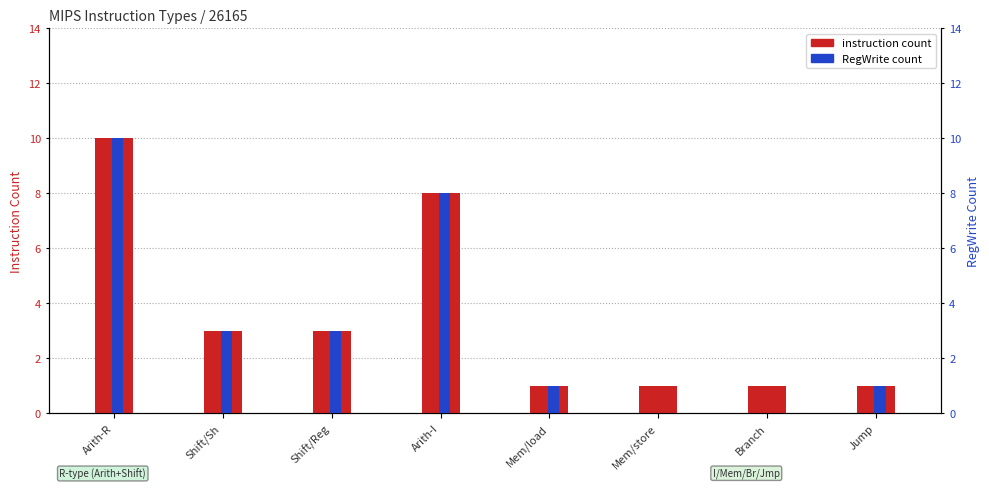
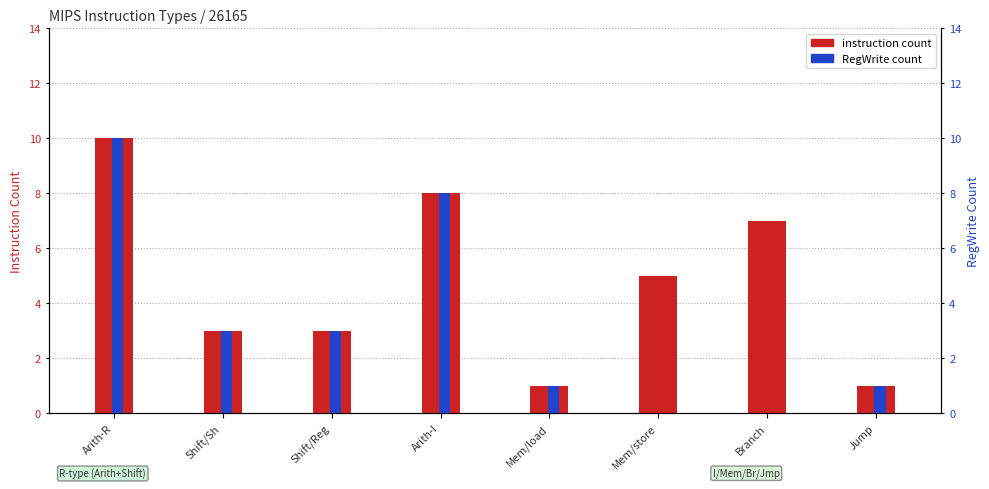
instruction count, Mem/store: 1 -> 5
instruction count, Branch: 1 -> 7
